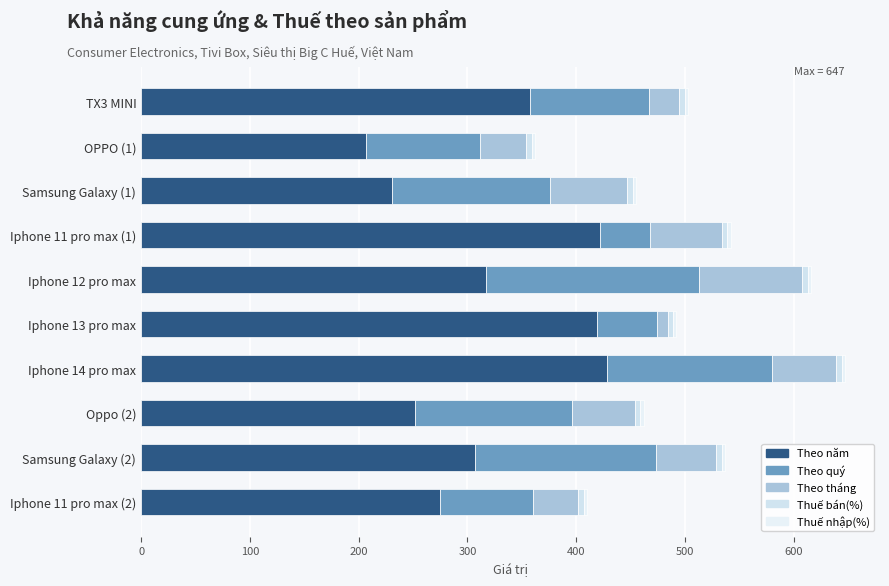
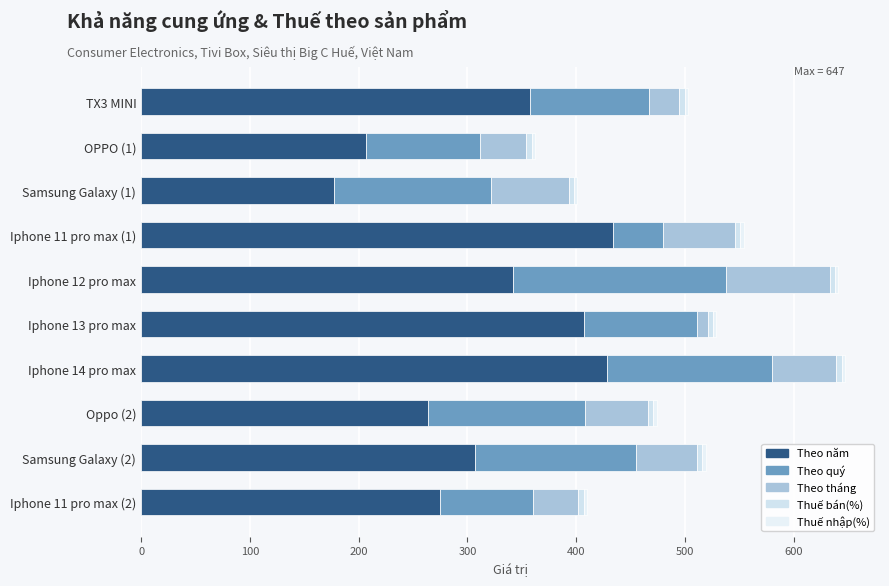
Theo năm, Samsung Galaxy (1): 231 -> 177
Theo năm, Iphone 11 pro max (1): 422 -> 434
Theo năm, Iphone 12 pro max: 317 -> 342
Theo năm, Iphone 13 pro max: 419 -> 407
Theo quý, Iphone 13 pro max: 55 -> 104
Theo năm, Oppo (2): 252 -> 264
Theo quý, Samsung Galaxy (2): 166 -> 148
